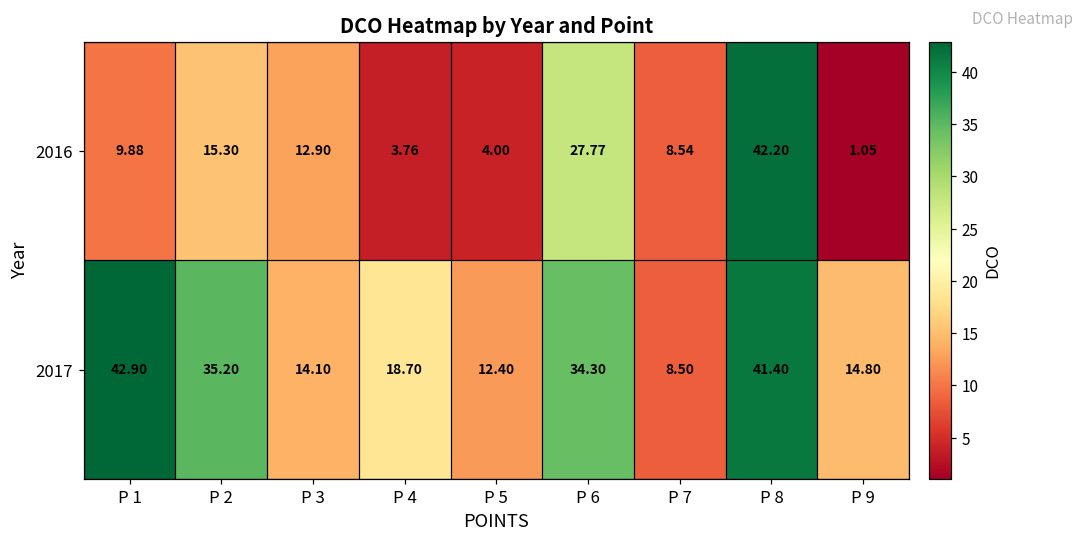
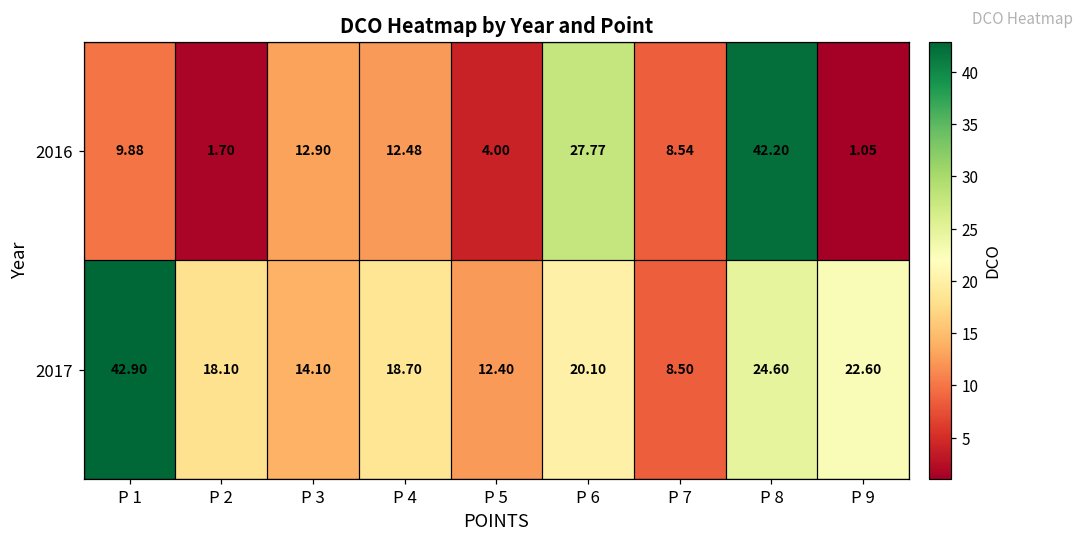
2016, P 2: 15.30 -> 1.70
2016, P 4: 3.76 -> 12.48
2017, P 2: 35.20 -> 18.10
2017, P 6: 34.30 -> 20.10
2017, P 8: 41.40 -> 24.60
2017, P 9: 14.80 -> 22.60
